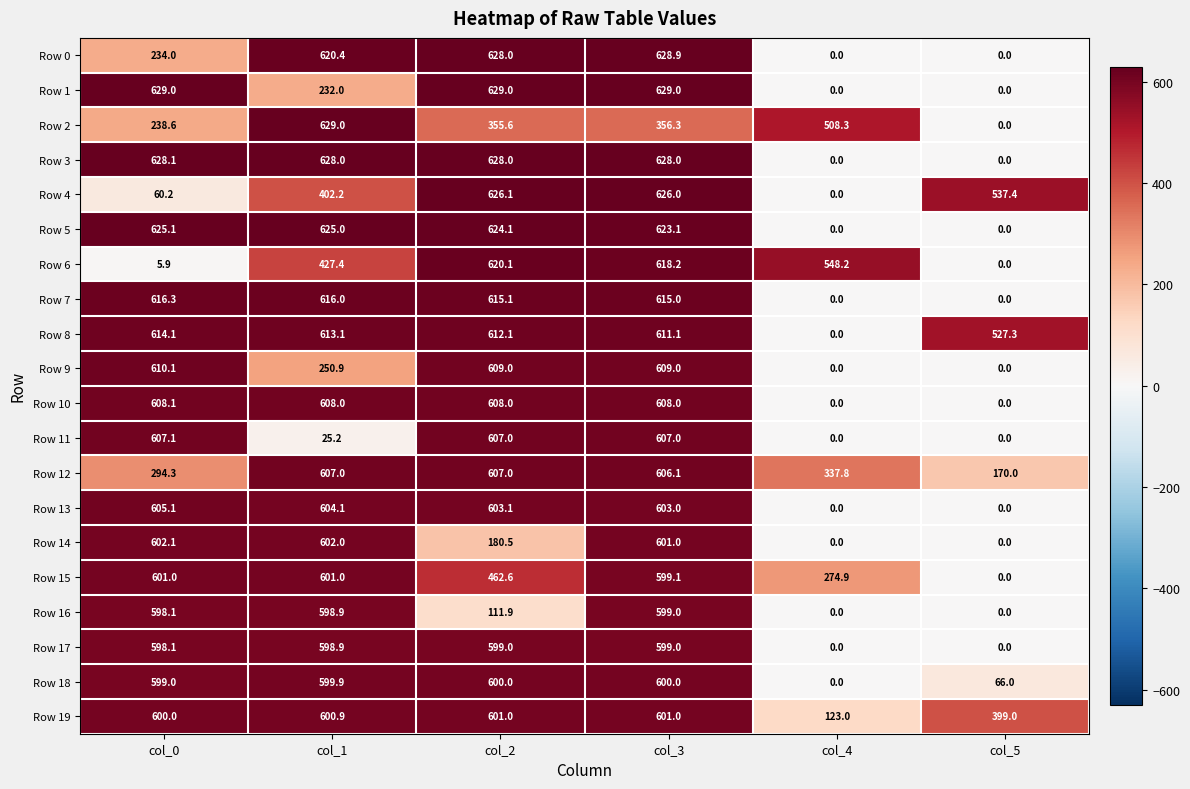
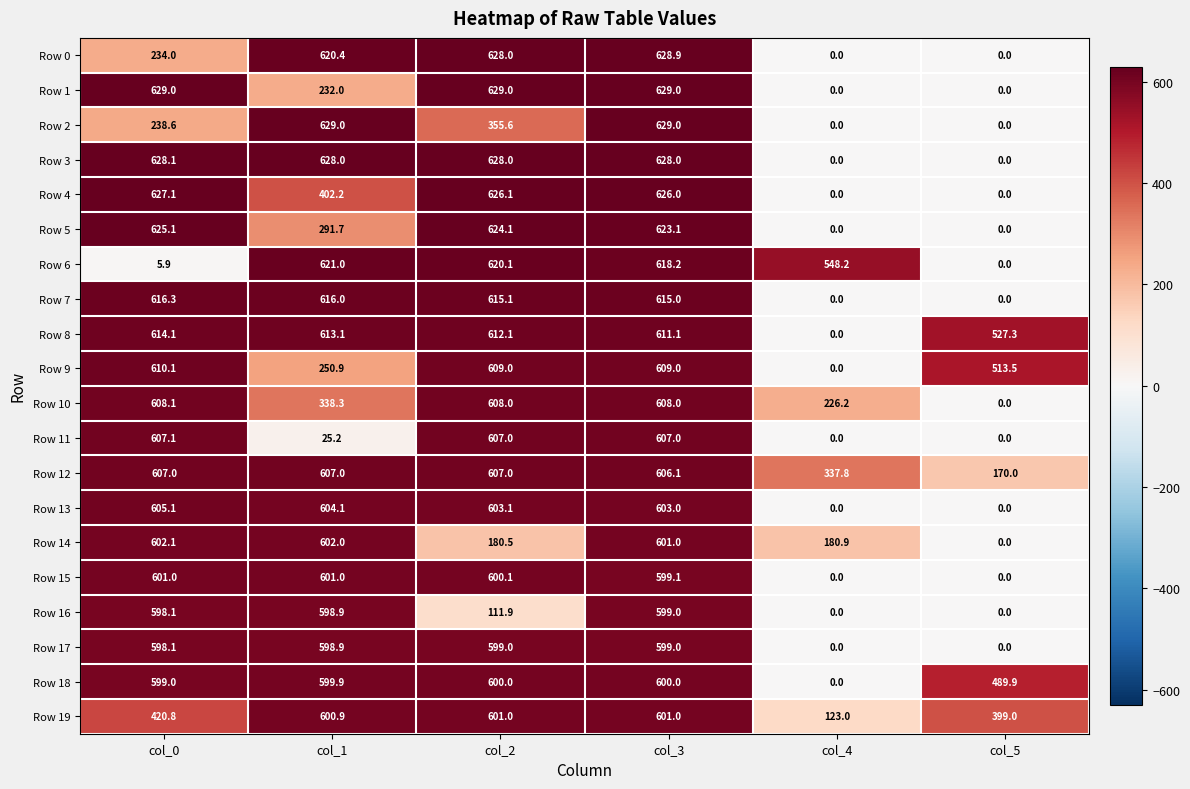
Row 2, col_3: 356.3 -> 629.0
Row 2, col_4: 508.3 -> 0.0
Row 4, col_0: 60.2 -> 627.1
Row 4, col_5: 537.4 -> 0.0
Row 5, col_1: 625.0 -> 291.7
Row 6, col_1: 427.4 -> 621.0
Row 9, col_5: 0.0 -> 513.5
Row 10, col_1: 608.0 -> 338.3
Row 10, col_4: 0.0 -> 226.2
Row 12, col_0: 294.3 -> 607.0
Row 14, col_4: 0.0 -> 180.9
Row 15, col_2: 462.6 -> 600.1
Row 15, col_4: 274.9 -> 0.0
Row 18, col_5: 66.0 -> 489.9
Row 19, col_0: 600.0 -> 420.8
